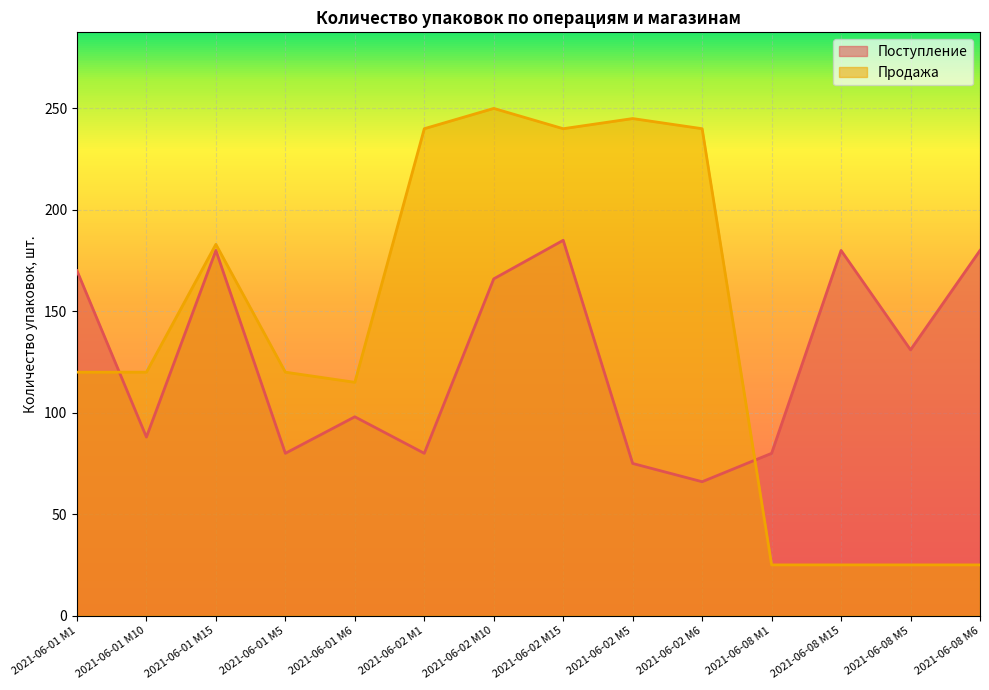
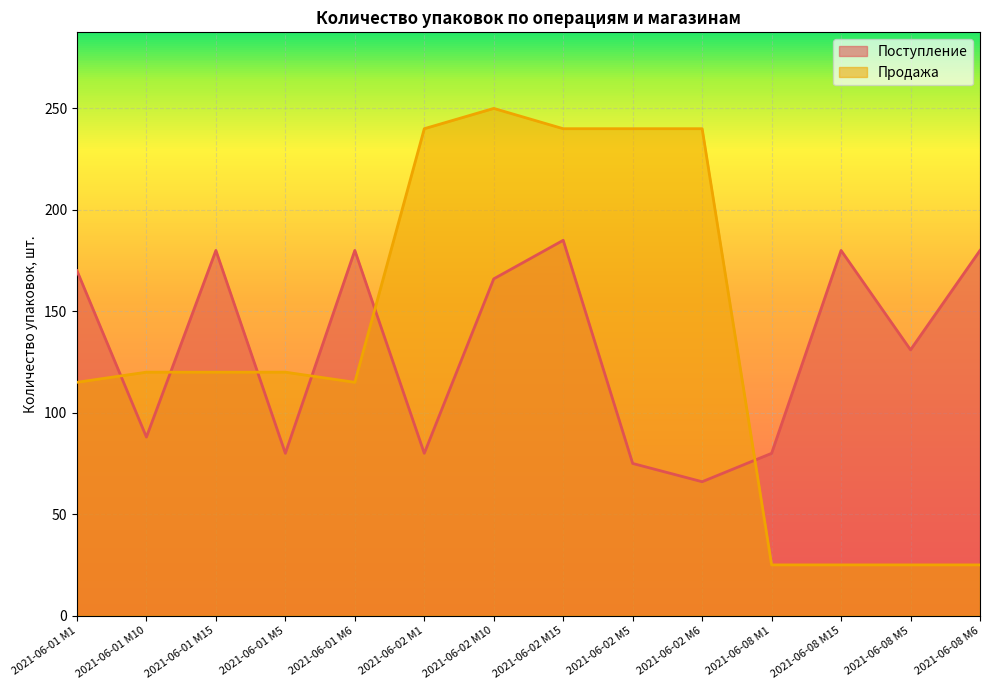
Продажа, 2021-06-01 M1: 120 -> 115
Продажа, 2021-06-01 M15: 183 -> 120
Поступление, 2021-06-01 M6: 98 -> 180
Продажа, 2021-06-02 M5: 245 -> 240
